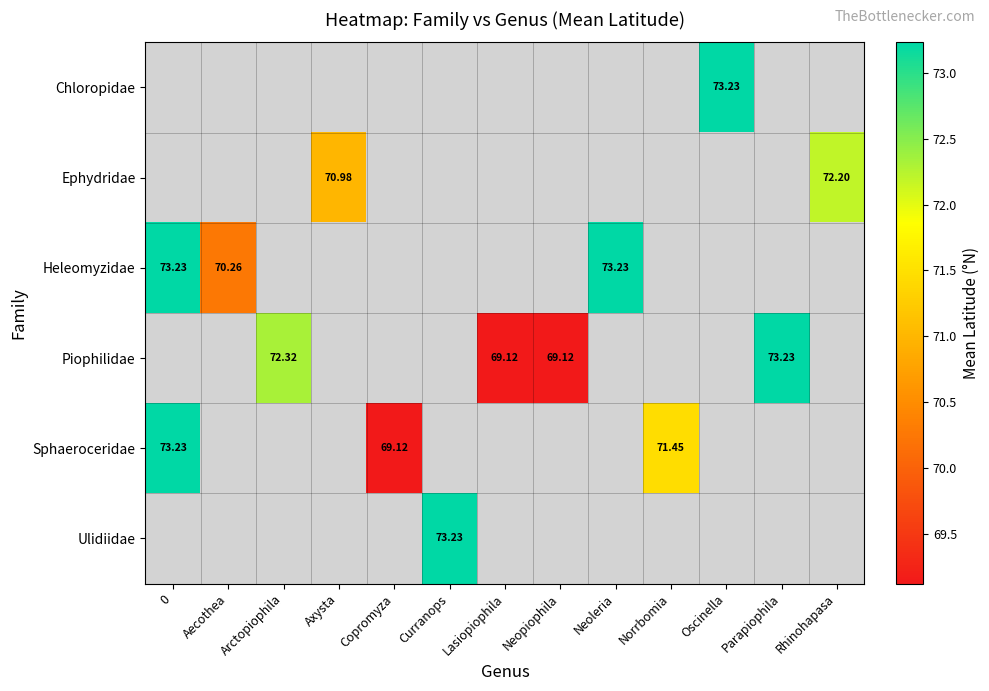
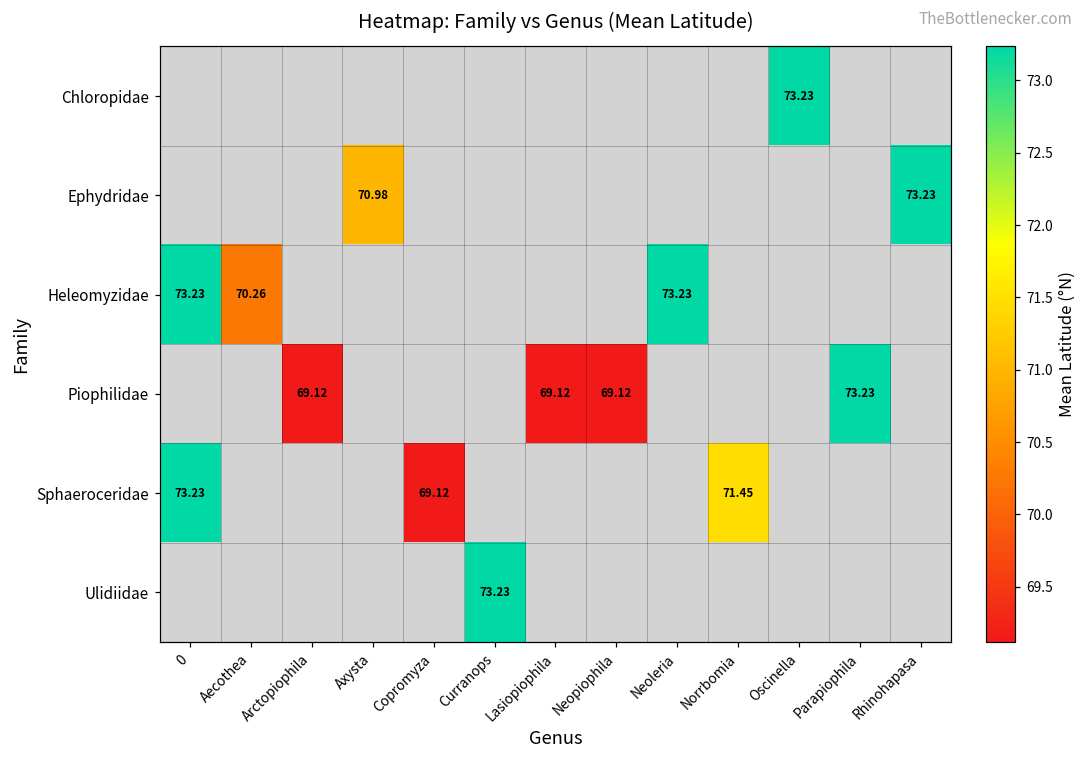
Ephydridae, Rhinohapasa: 72.20 -> 73.23
Piophilidae, Arctopiophila: 72.32 -> 69.12
